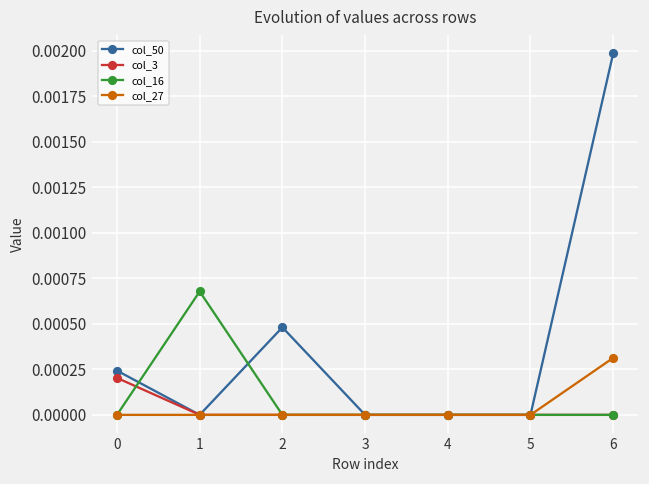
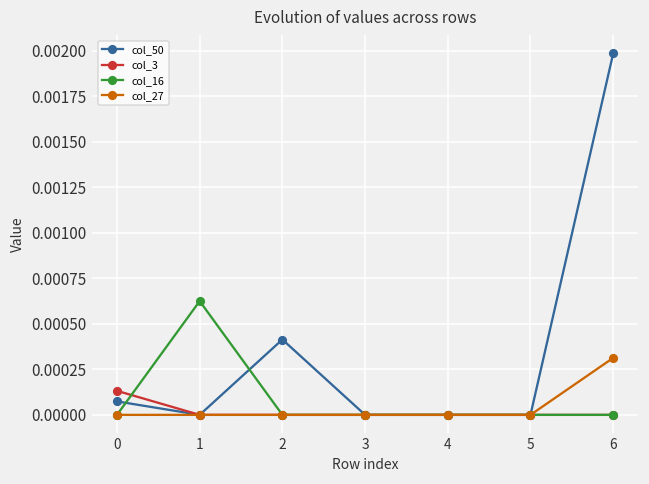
col_50, 0: 0.00024 -> 0.00007
col_3, 0: 0.00020 -> 0.00013
col_16, 1: 0.00068 -> 0.00063
col_50, 2: 0.00048 -> 0.00041
